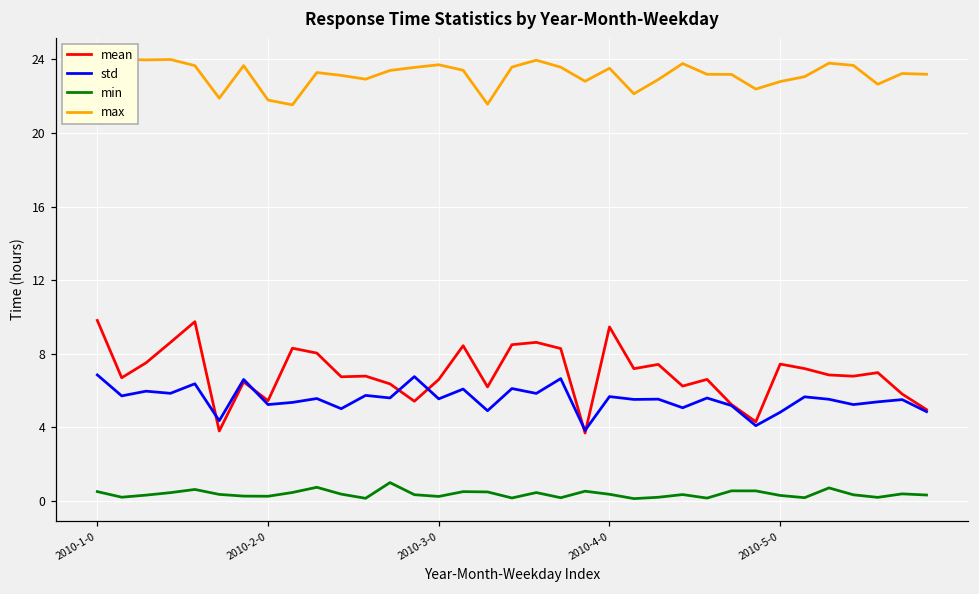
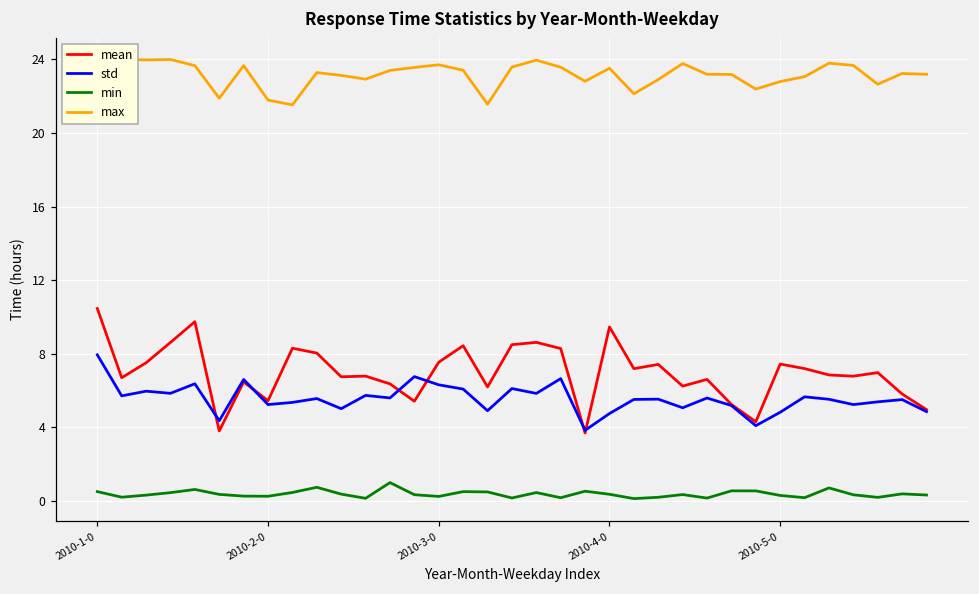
mean, 2010-1-0: 9.8 -> 10.5
std, 2010-1-0: 6.8 -> 7.9
mean, 2010-3-0: 6.6 -> 7.5
std, 2010-3-0: 5.5 -> 6.3
std, 2010-4-0: 5.7 -> 4.7
